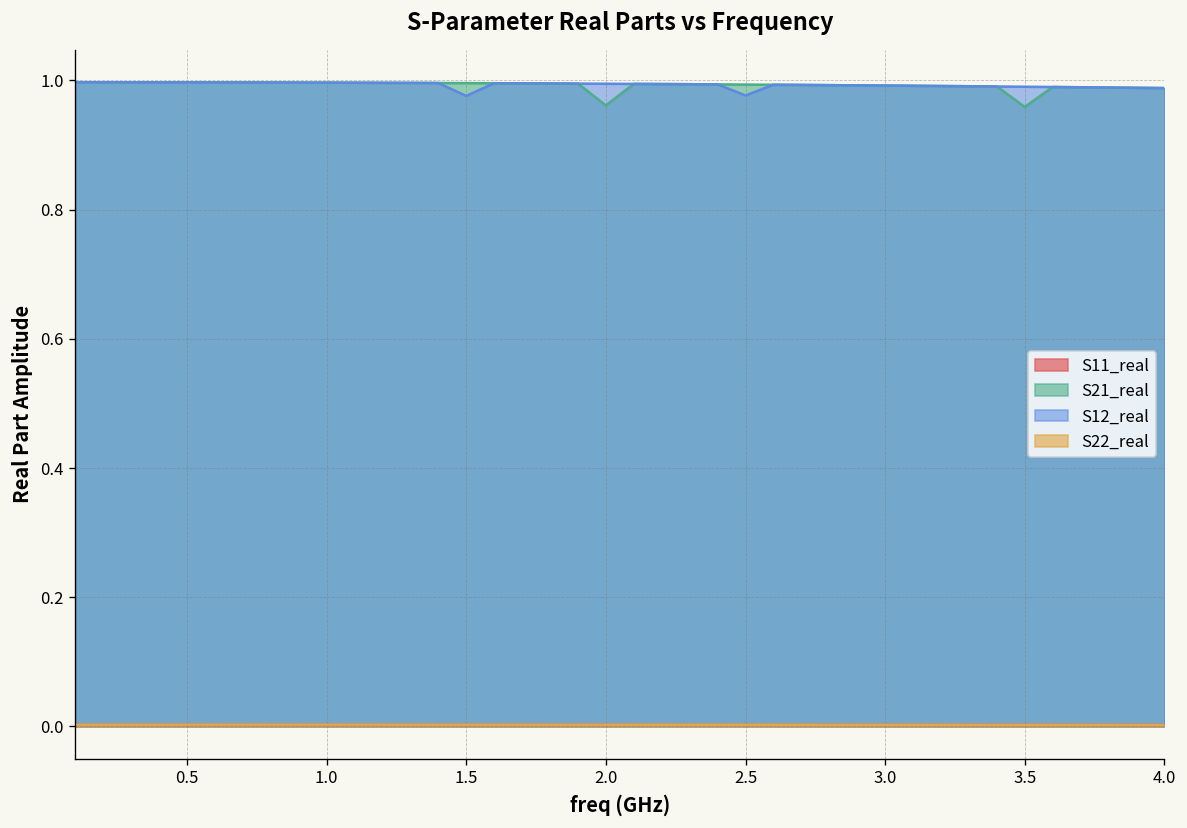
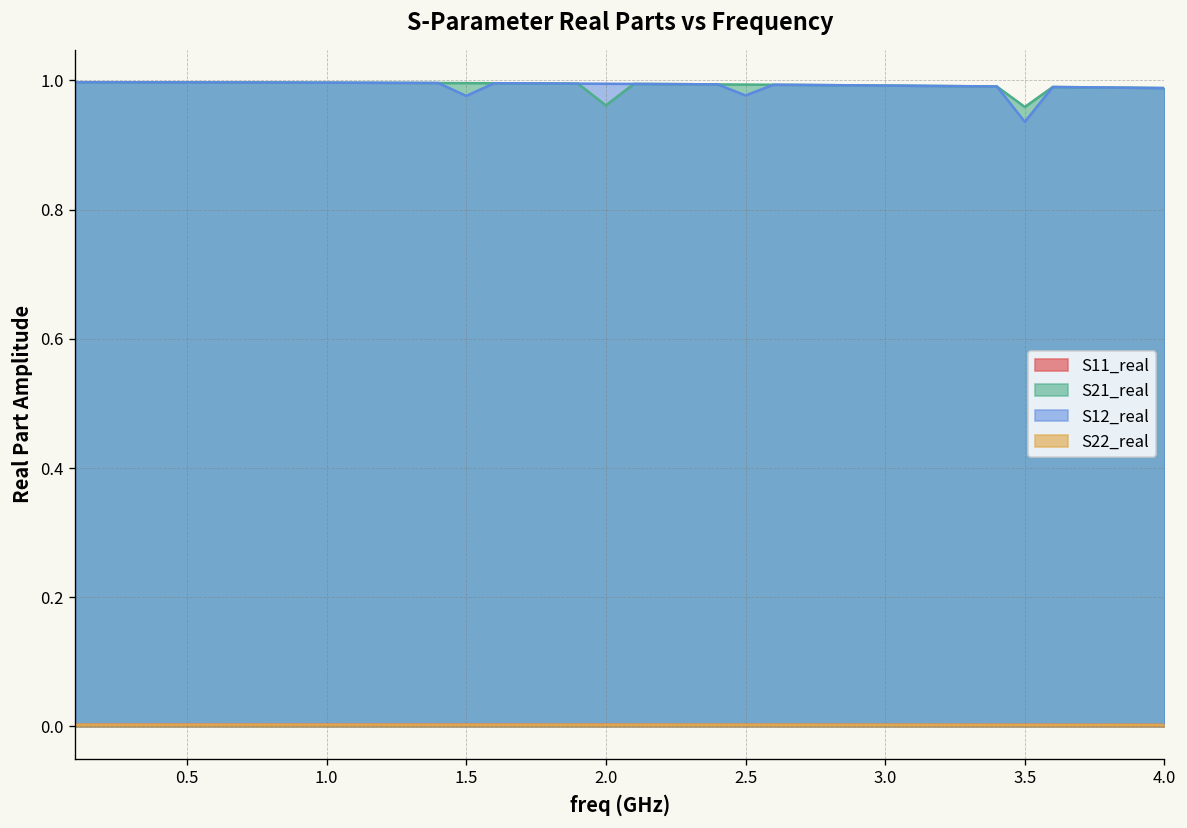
S12_real, 3.5: 0.99 -> 0.94
